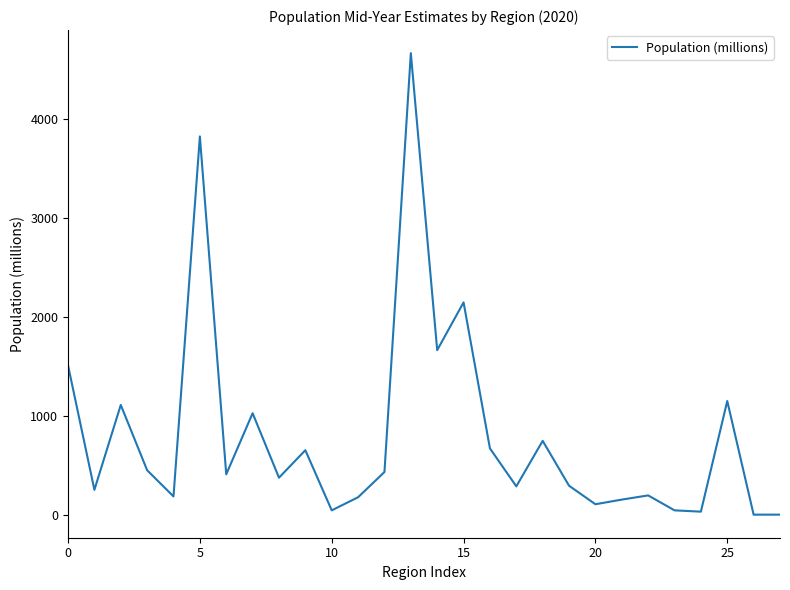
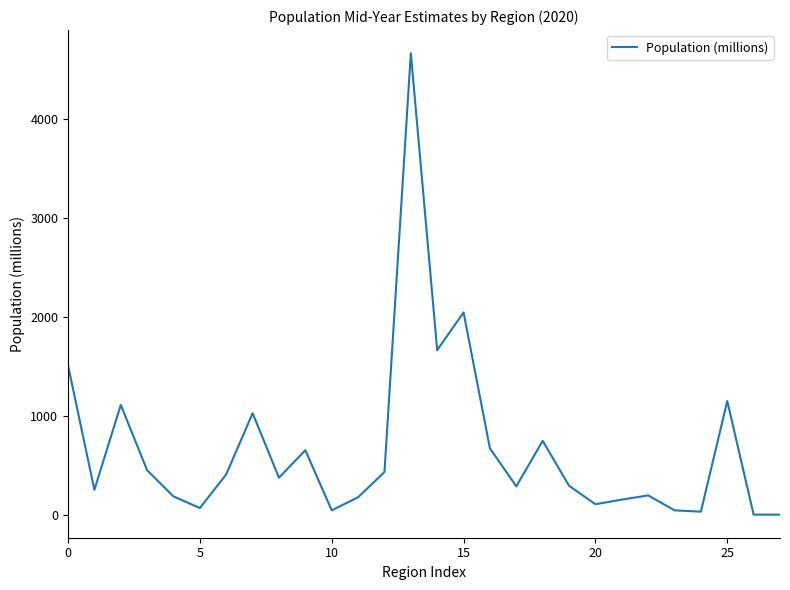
5: 3800 -> 100
15: 2100 -> 2000
